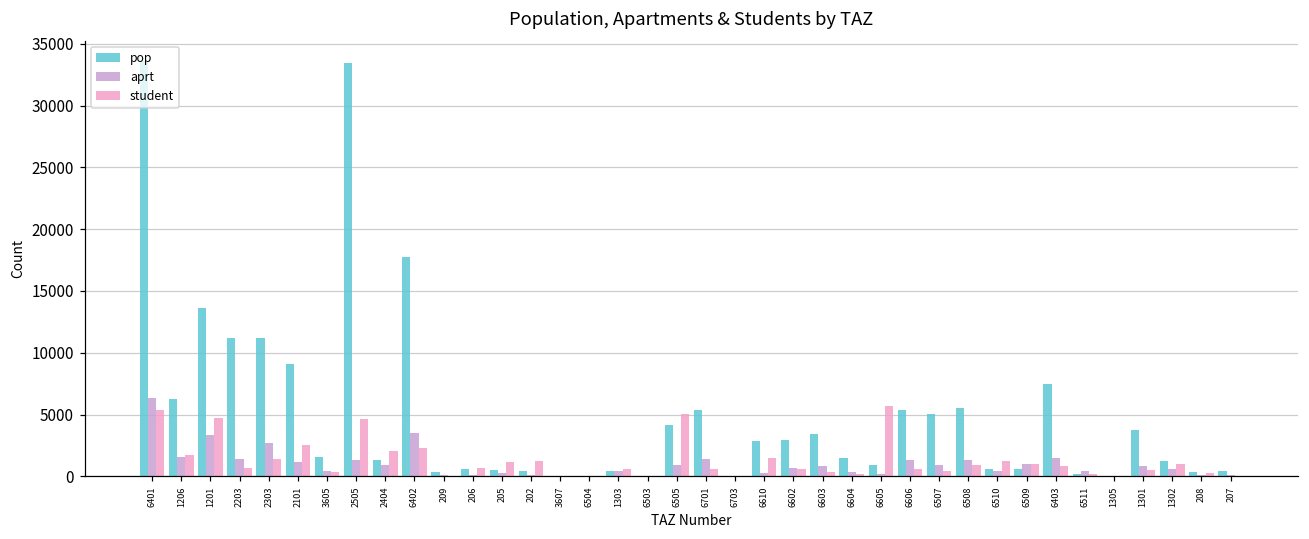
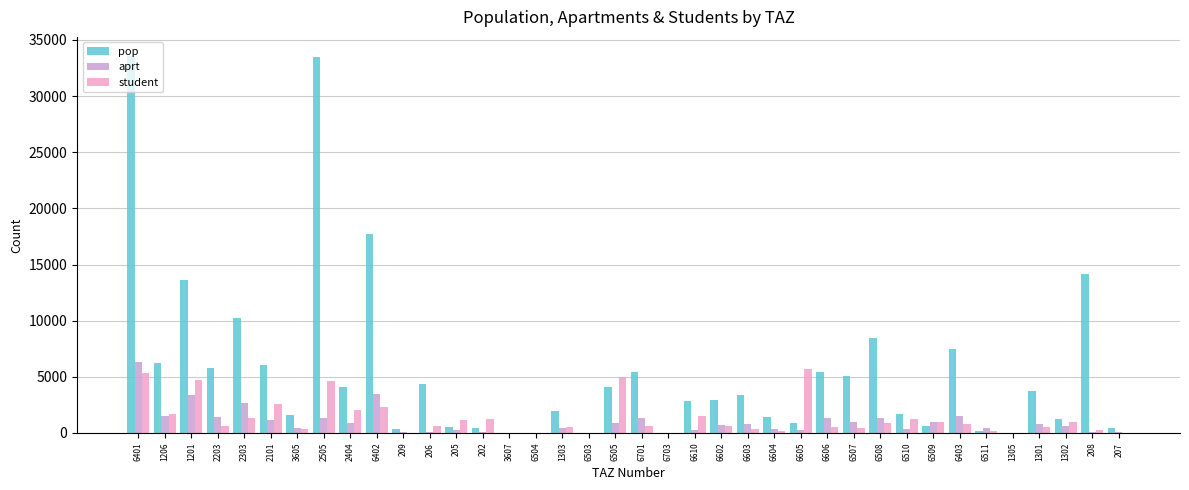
pop, 2203: 11200 -> 5800
pop, 2303: 11200 -> 10200
pop, 2101: 9100 -> 6000
pop, 2404: 1300 -> 4100
pop, 206: 600 -> 4400
pop, 1303: 500 -> 2000
pop, 6508: 5500 -> 8500
pop, 6510: 600 -> 1700
pop, 208: 300 -> 14200
